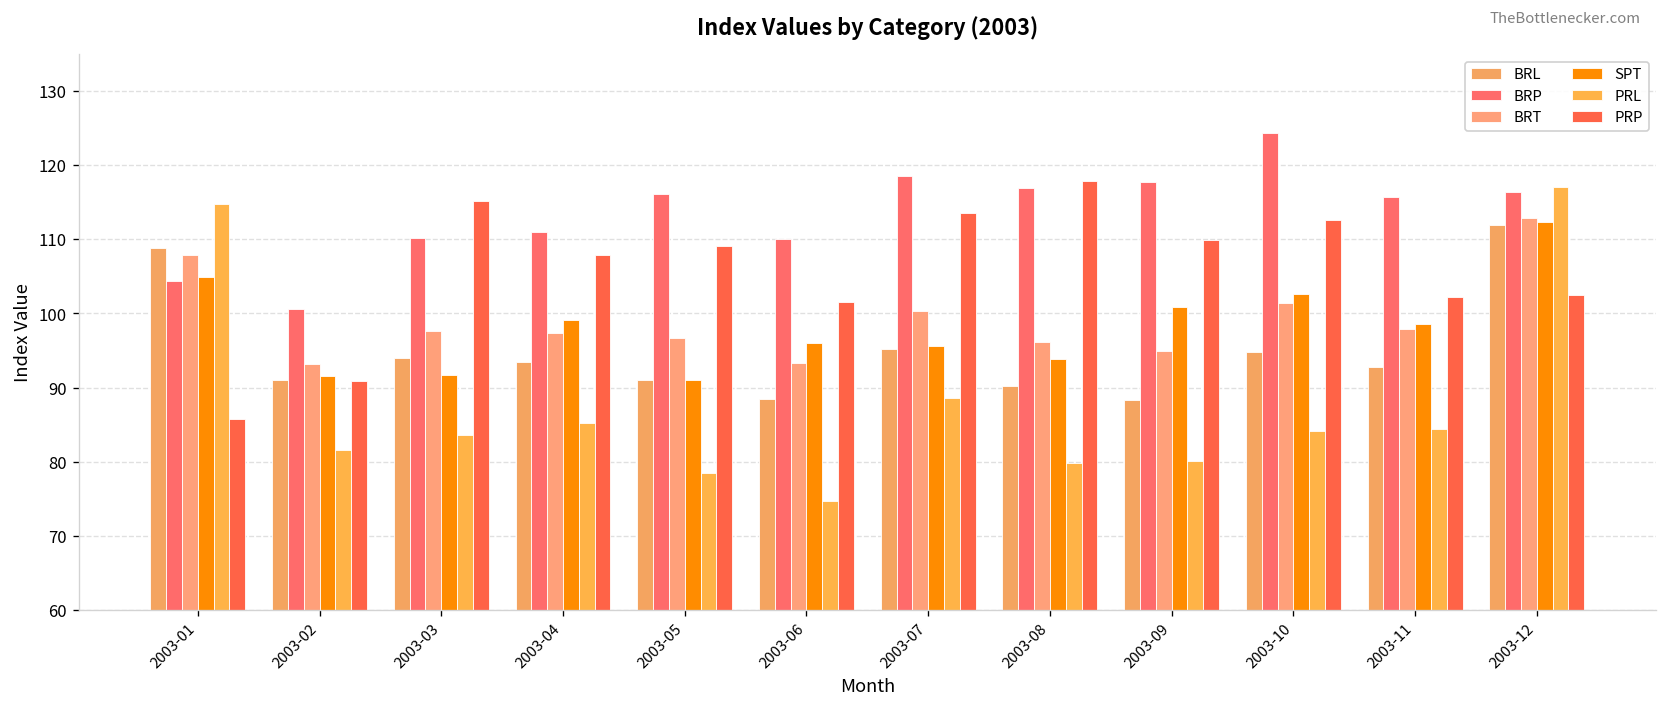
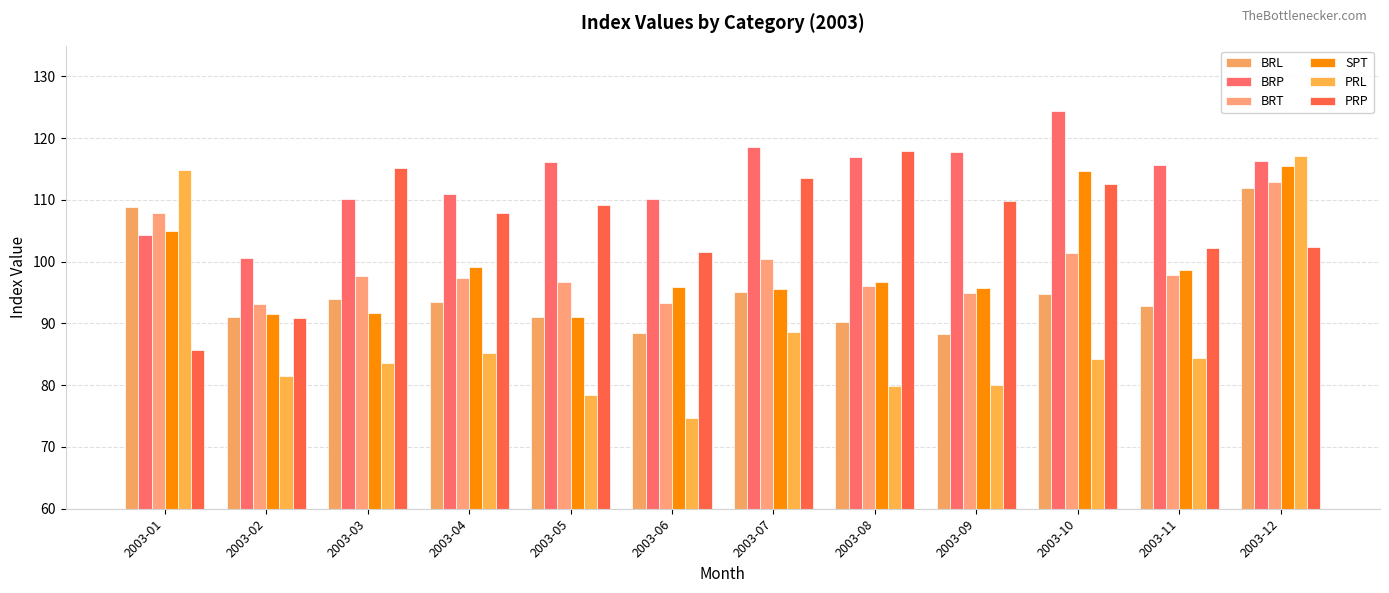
SPT, 2003-08: 94 -> 97
SPT, 2003-09: 101 -> 96
SPT, 2003-10: 103 -> 115
SPT, 2003-12: 112 -> 115
